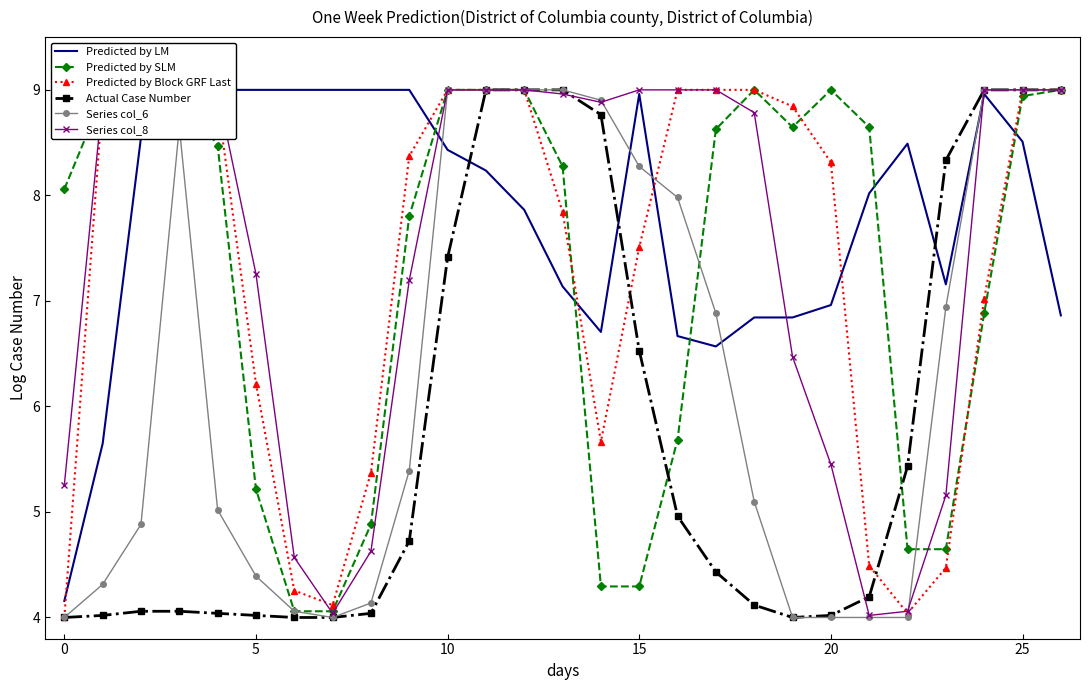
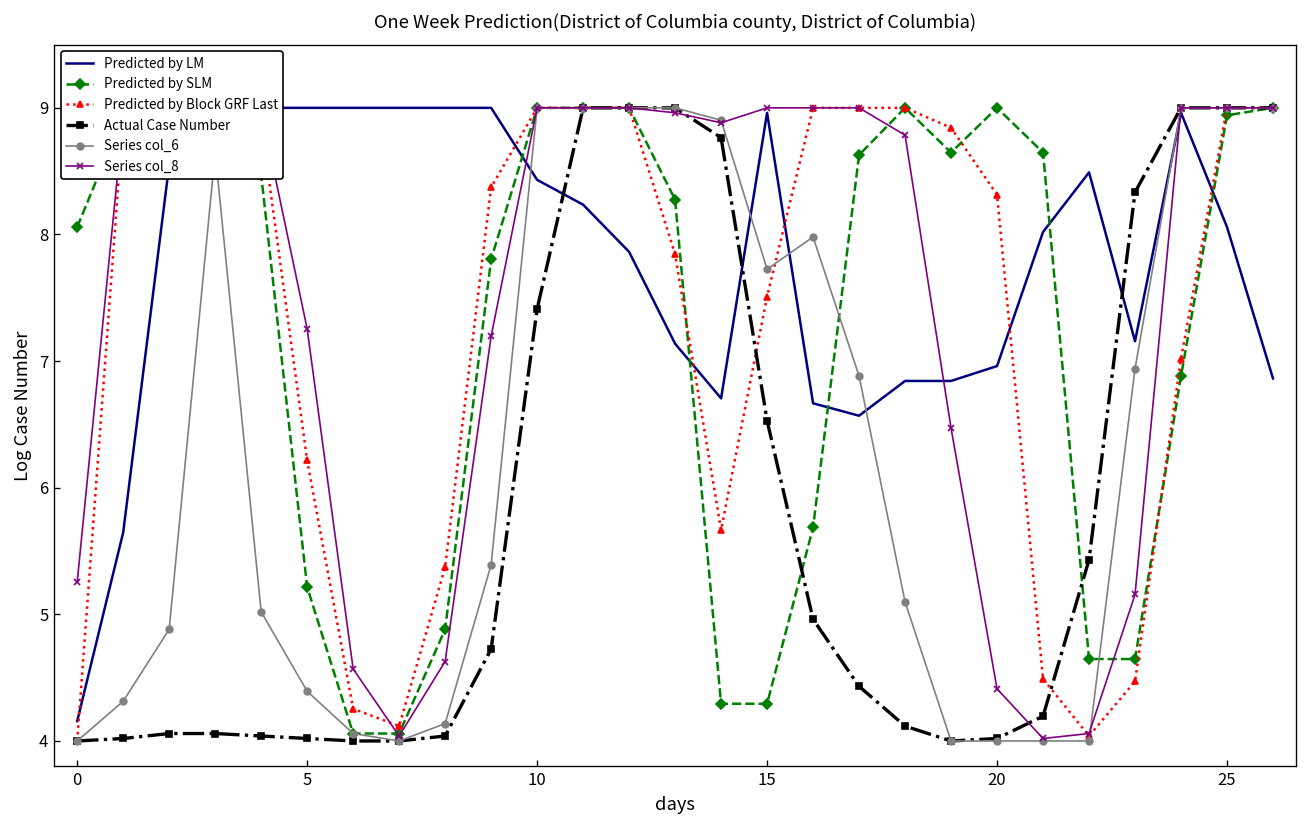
Series col_6, 15: 8.27 -> 7.73
Series col_8, 20: 5.45 -> 4.41
Predicted by LM, 25: 8.51 -> 8.06
